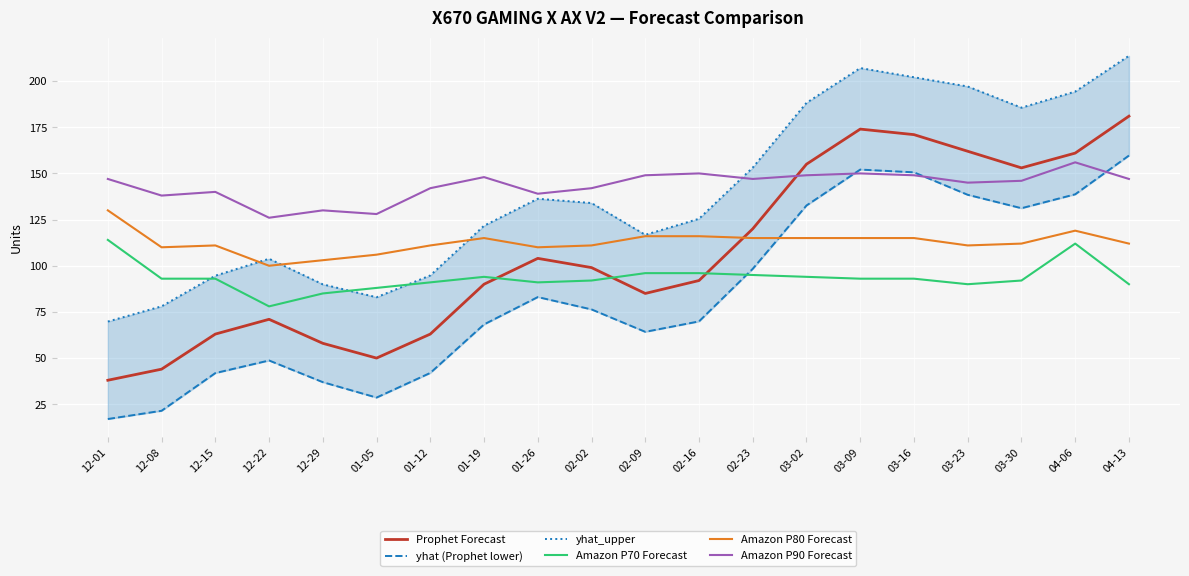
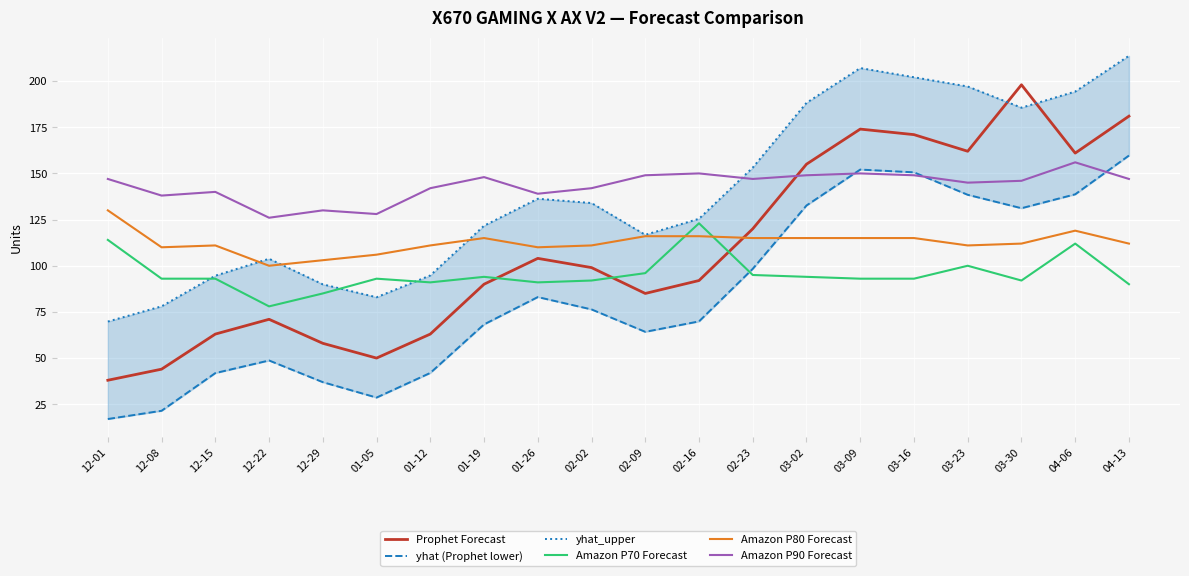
Amazon P70 Forecast, 01-05: 88 -> 93
Amazon P70 Forecast, 02-16: 96 -> 123
Amazon P70 Forecast, 03-23: 90 -> 100
Prophet Forecast, 03-30: 153 -> 198
